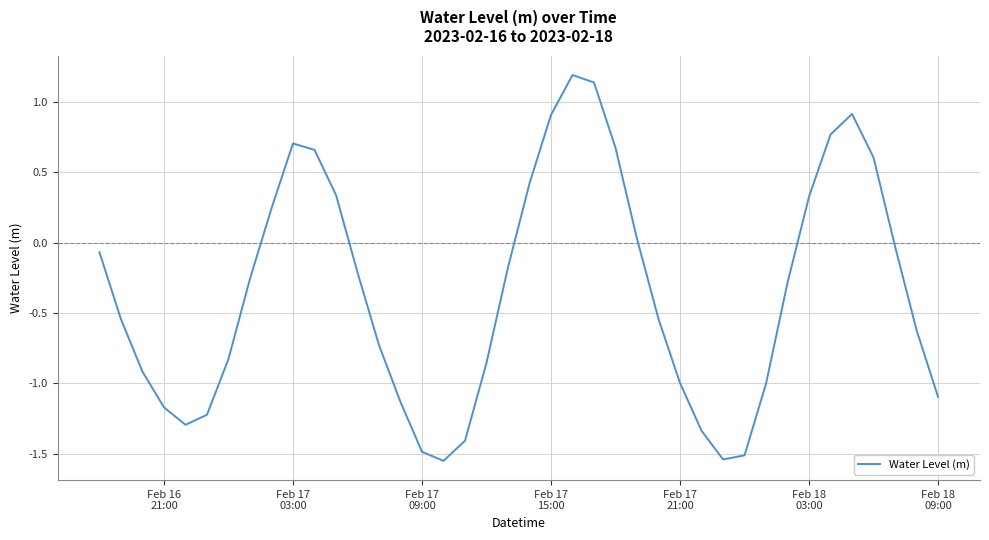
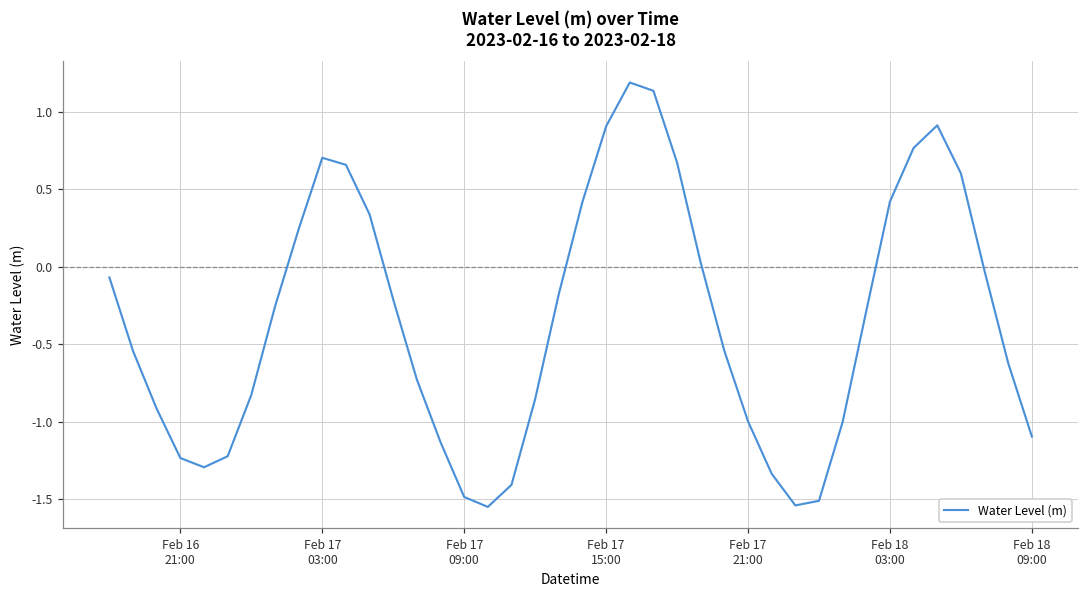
Feb 16 21:00: -1.17 -> -1.24
Feb 18 03:00: 0.33 -> 0.42
